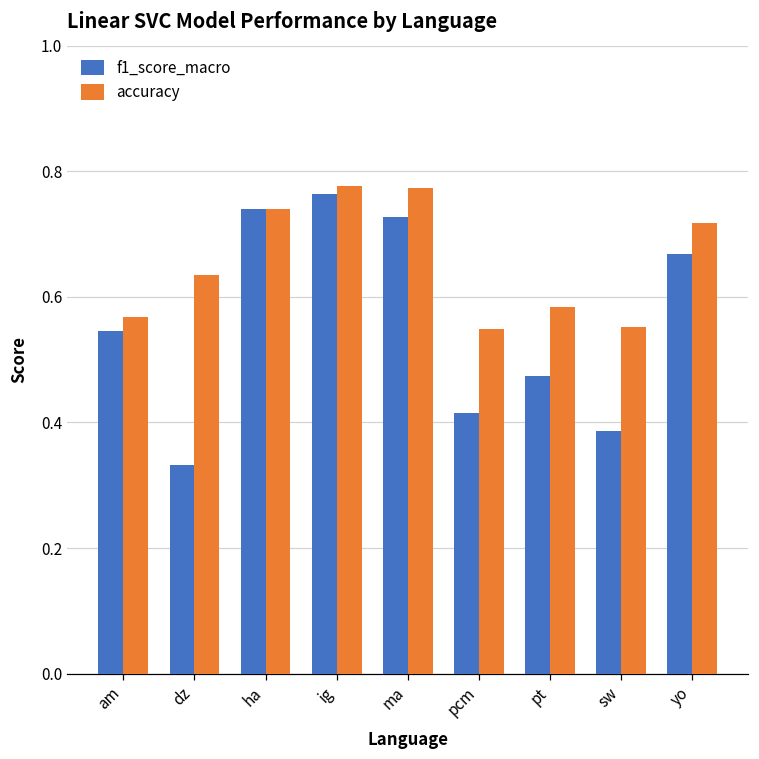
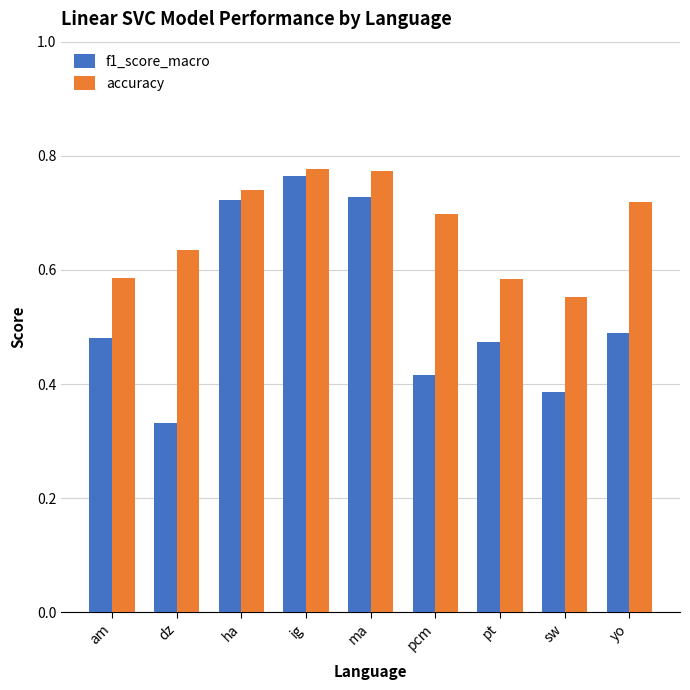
f1_score_macro, am: 0.55 -> 0.48
accuracy, am: 0.57 -> 0.59
f1_score_macro, ha: 0.74 -> 0.72
accuracy, pcm: 0.55 -> 0.70
f1_score_macro, yo: 0.67 -> 0.49
